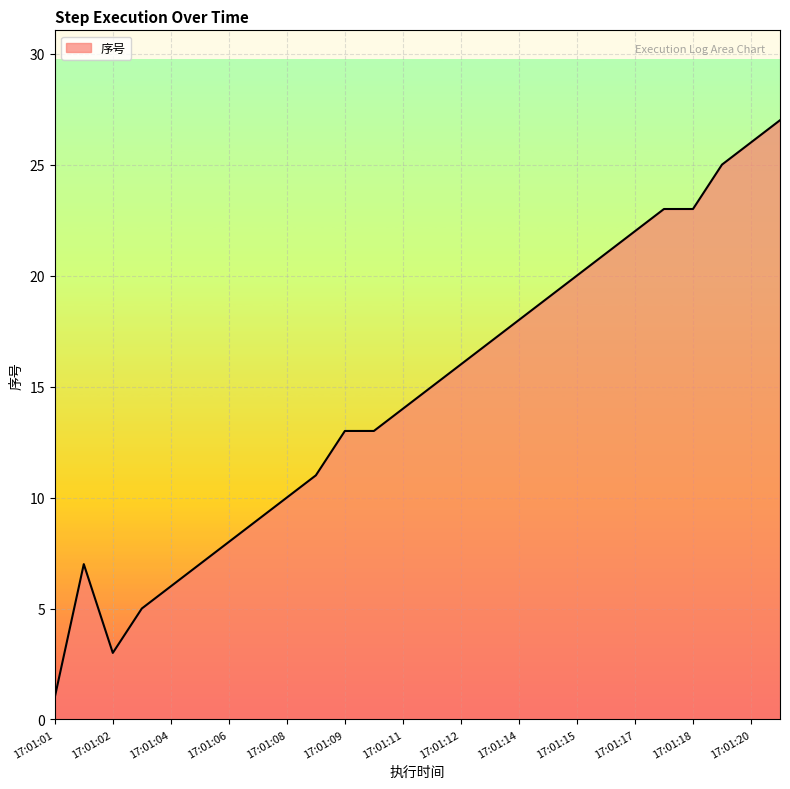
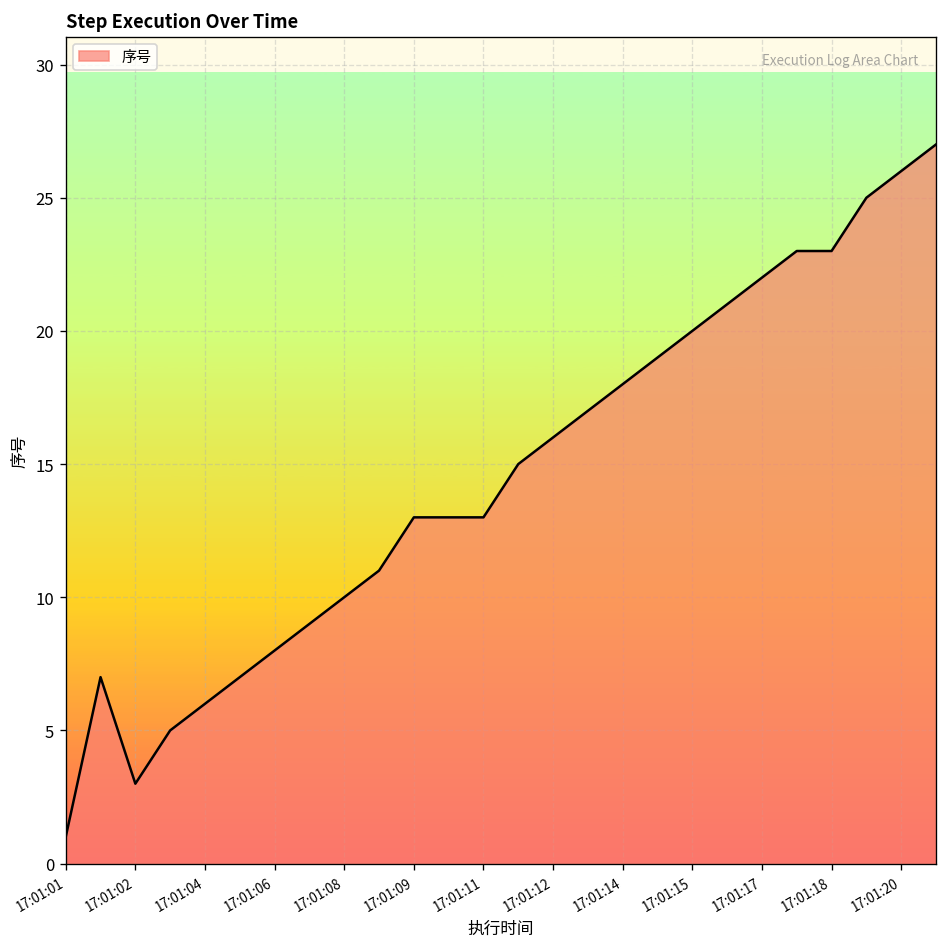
17:01:11: 14 -> 13
